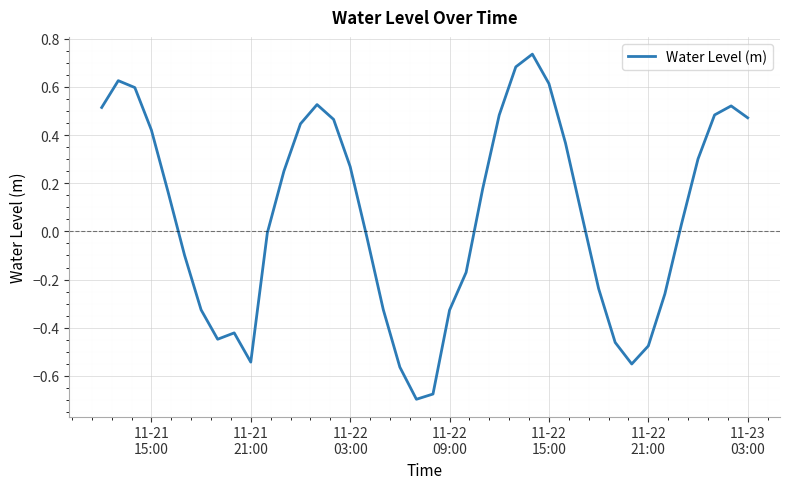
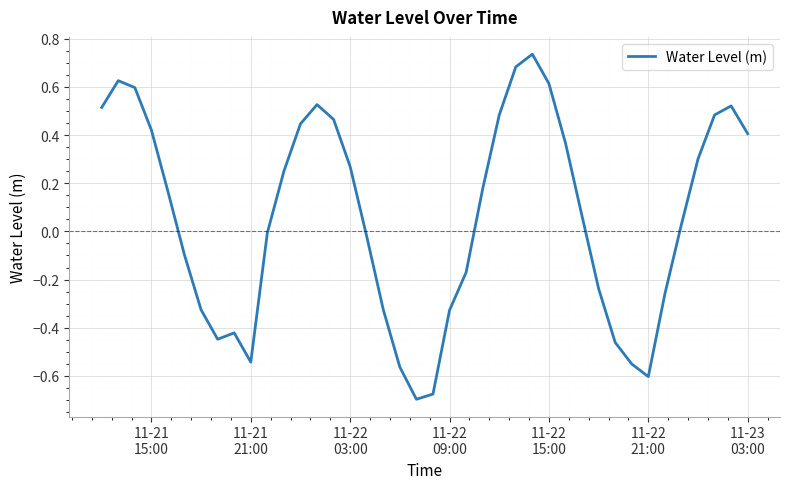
11-22 21:00: -0.48 -> -0.60
11-23 03:00: 0.47 -> 0.41
